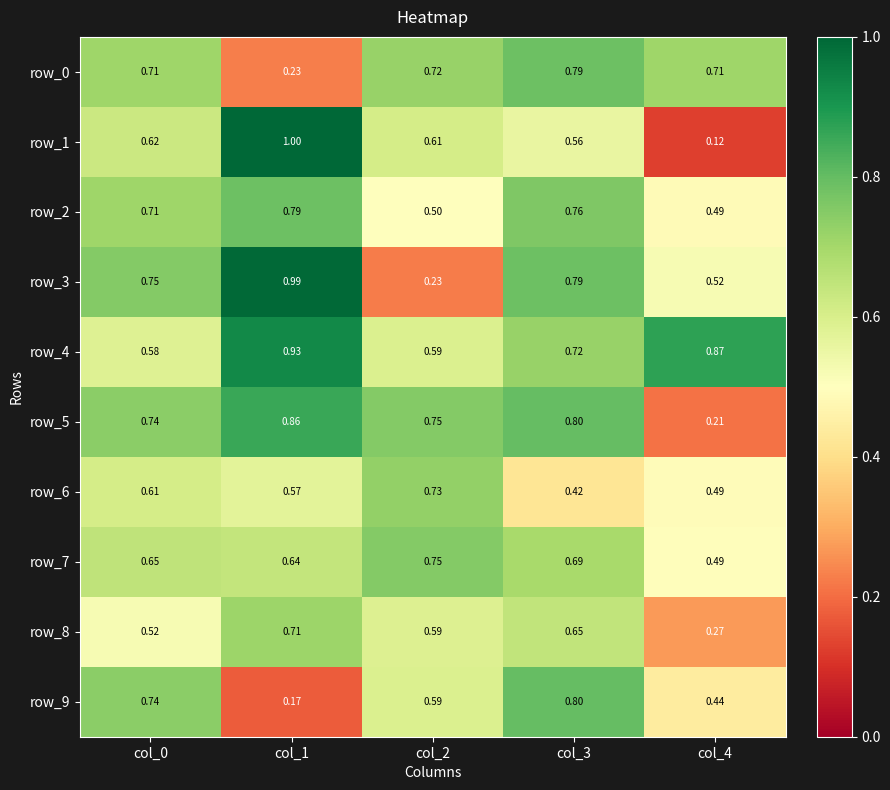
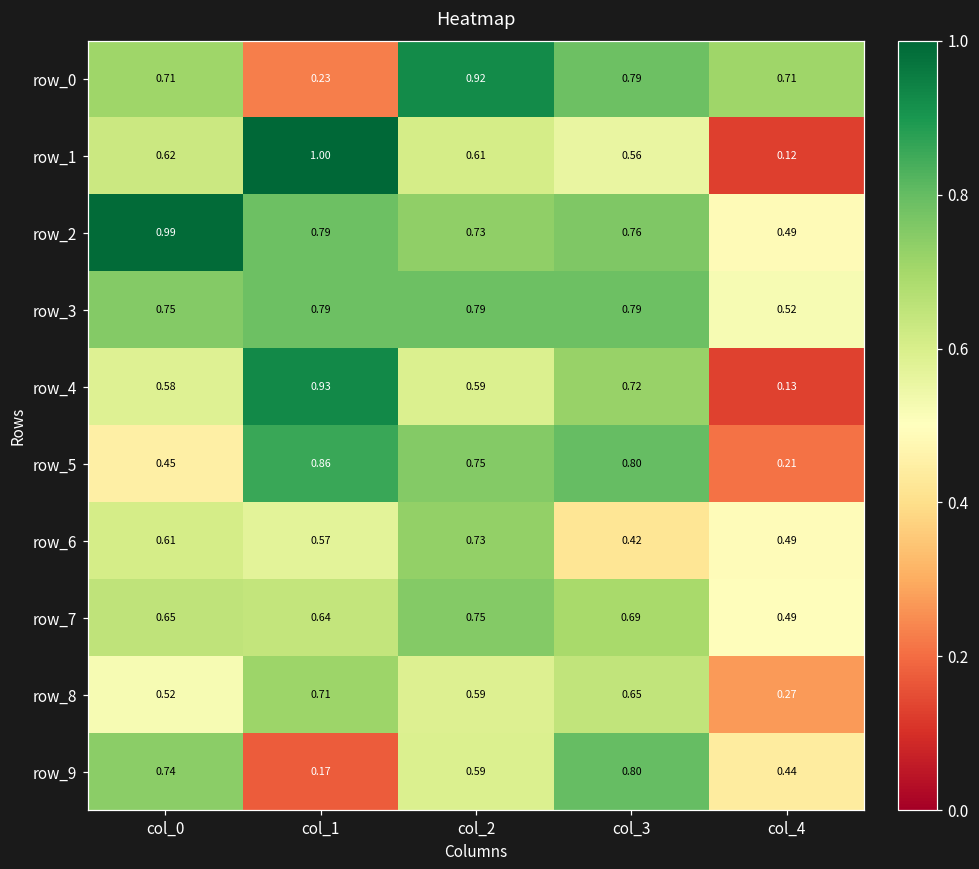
row_0, col_2: 0.72 -> 0.92
row_2, col_0: 0.71 -> 0.99
row_2, col_2: 0.50 -> 0.73
row_3, col_1: 0.99 -> 0.79
row_3, col_2: 0.23 -> 0.79
row_4, col_4: 0.87 -> 0.13
row_5, col_0: 0.74 -> 0.45
